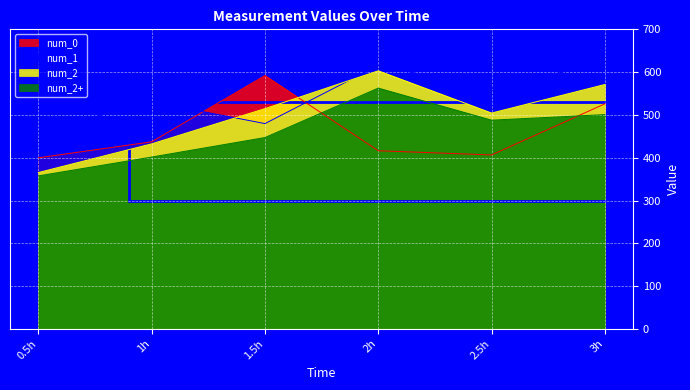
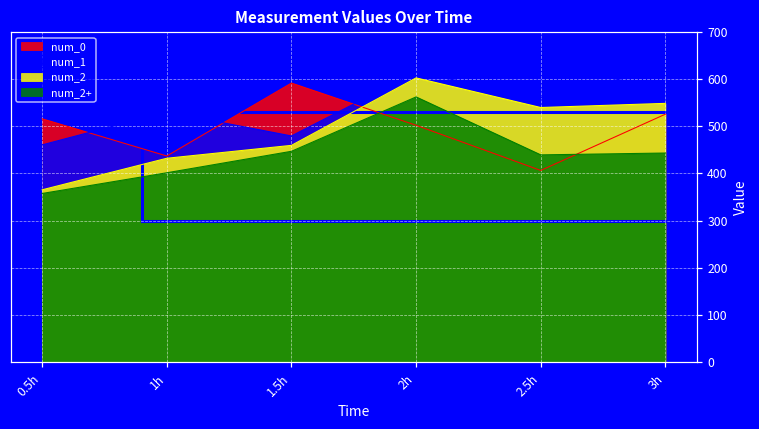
num_0, 0.5h: 400 -> 520
num_2, 1.5h: 510 -> 460
num_0, 2h: 420 -> 500
num_2, 2.5h: 500 -> 540
num_2+, 2.5h: 490 -> 440
num_2, 3h: 570 -> 550
num_2+, 3h: 500 -> 440
